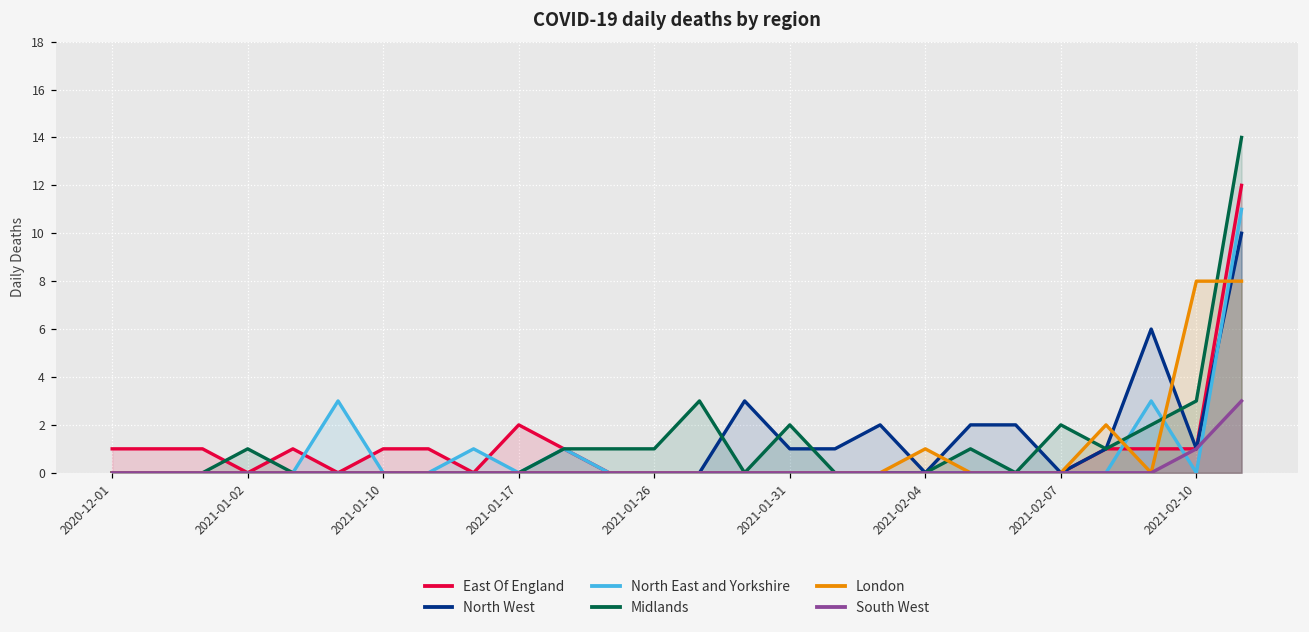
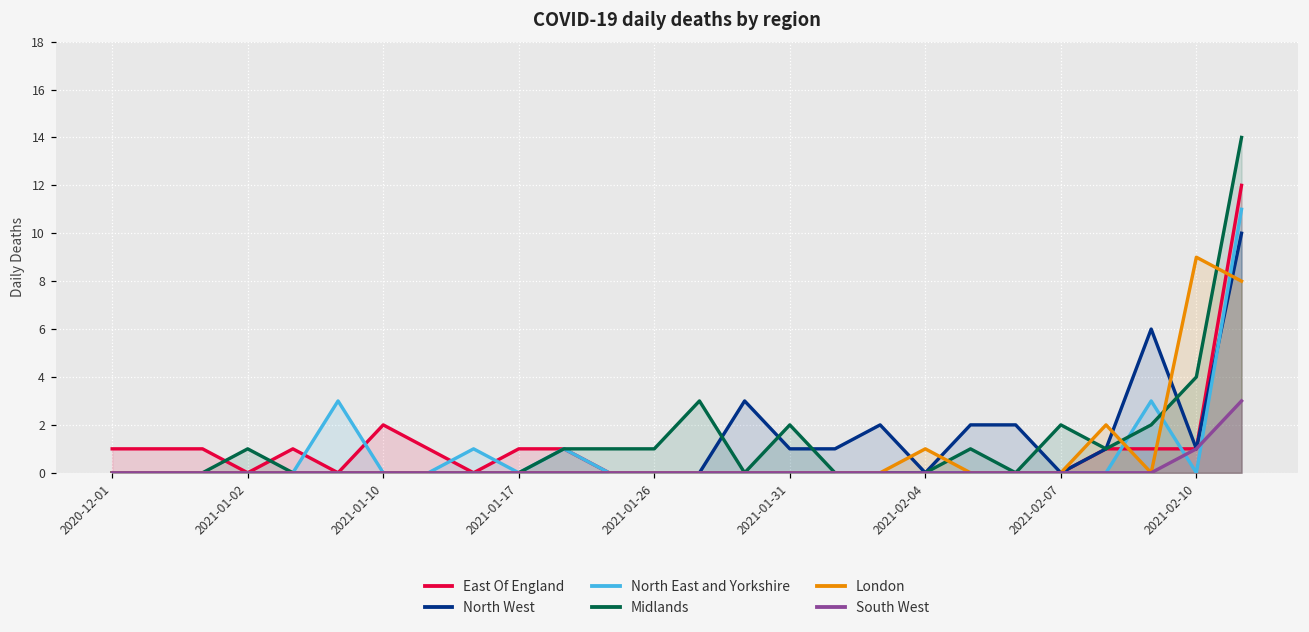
East Of England, 2021-01-10: 1 -> 2
East Of England, 2021-01-17: 2 -> 1
Midlands, 2021-02-10: 3 -> 4
London, 2021-02-10: 8 -> 9
